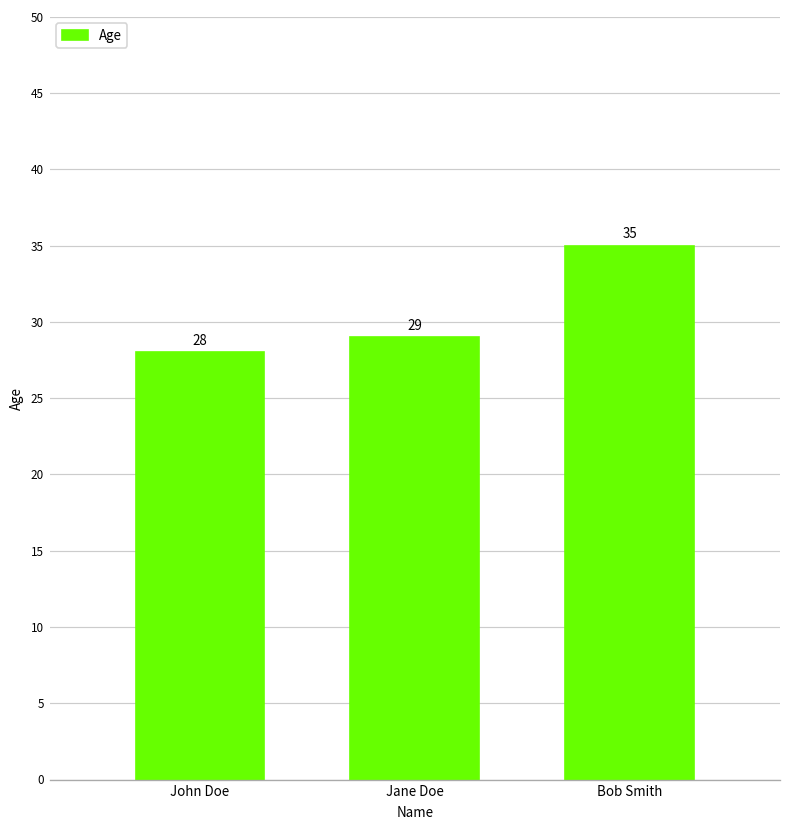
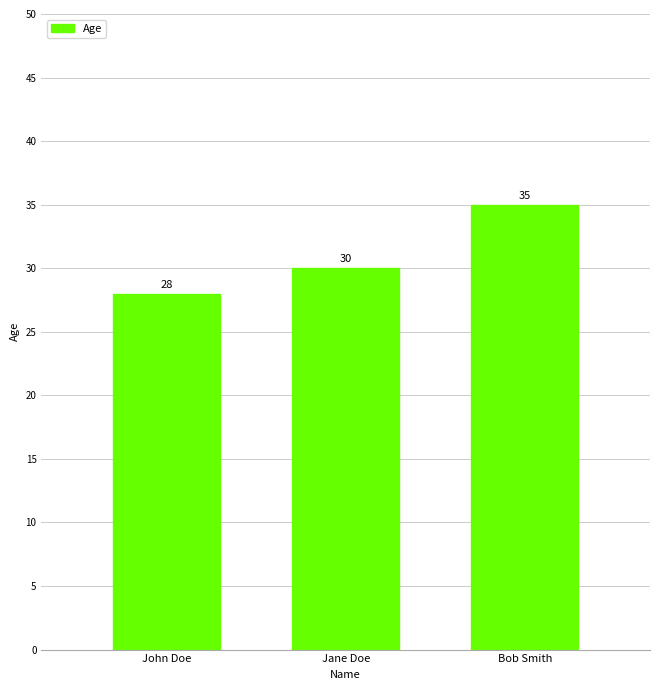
Jane Doe: 29 -> 30
